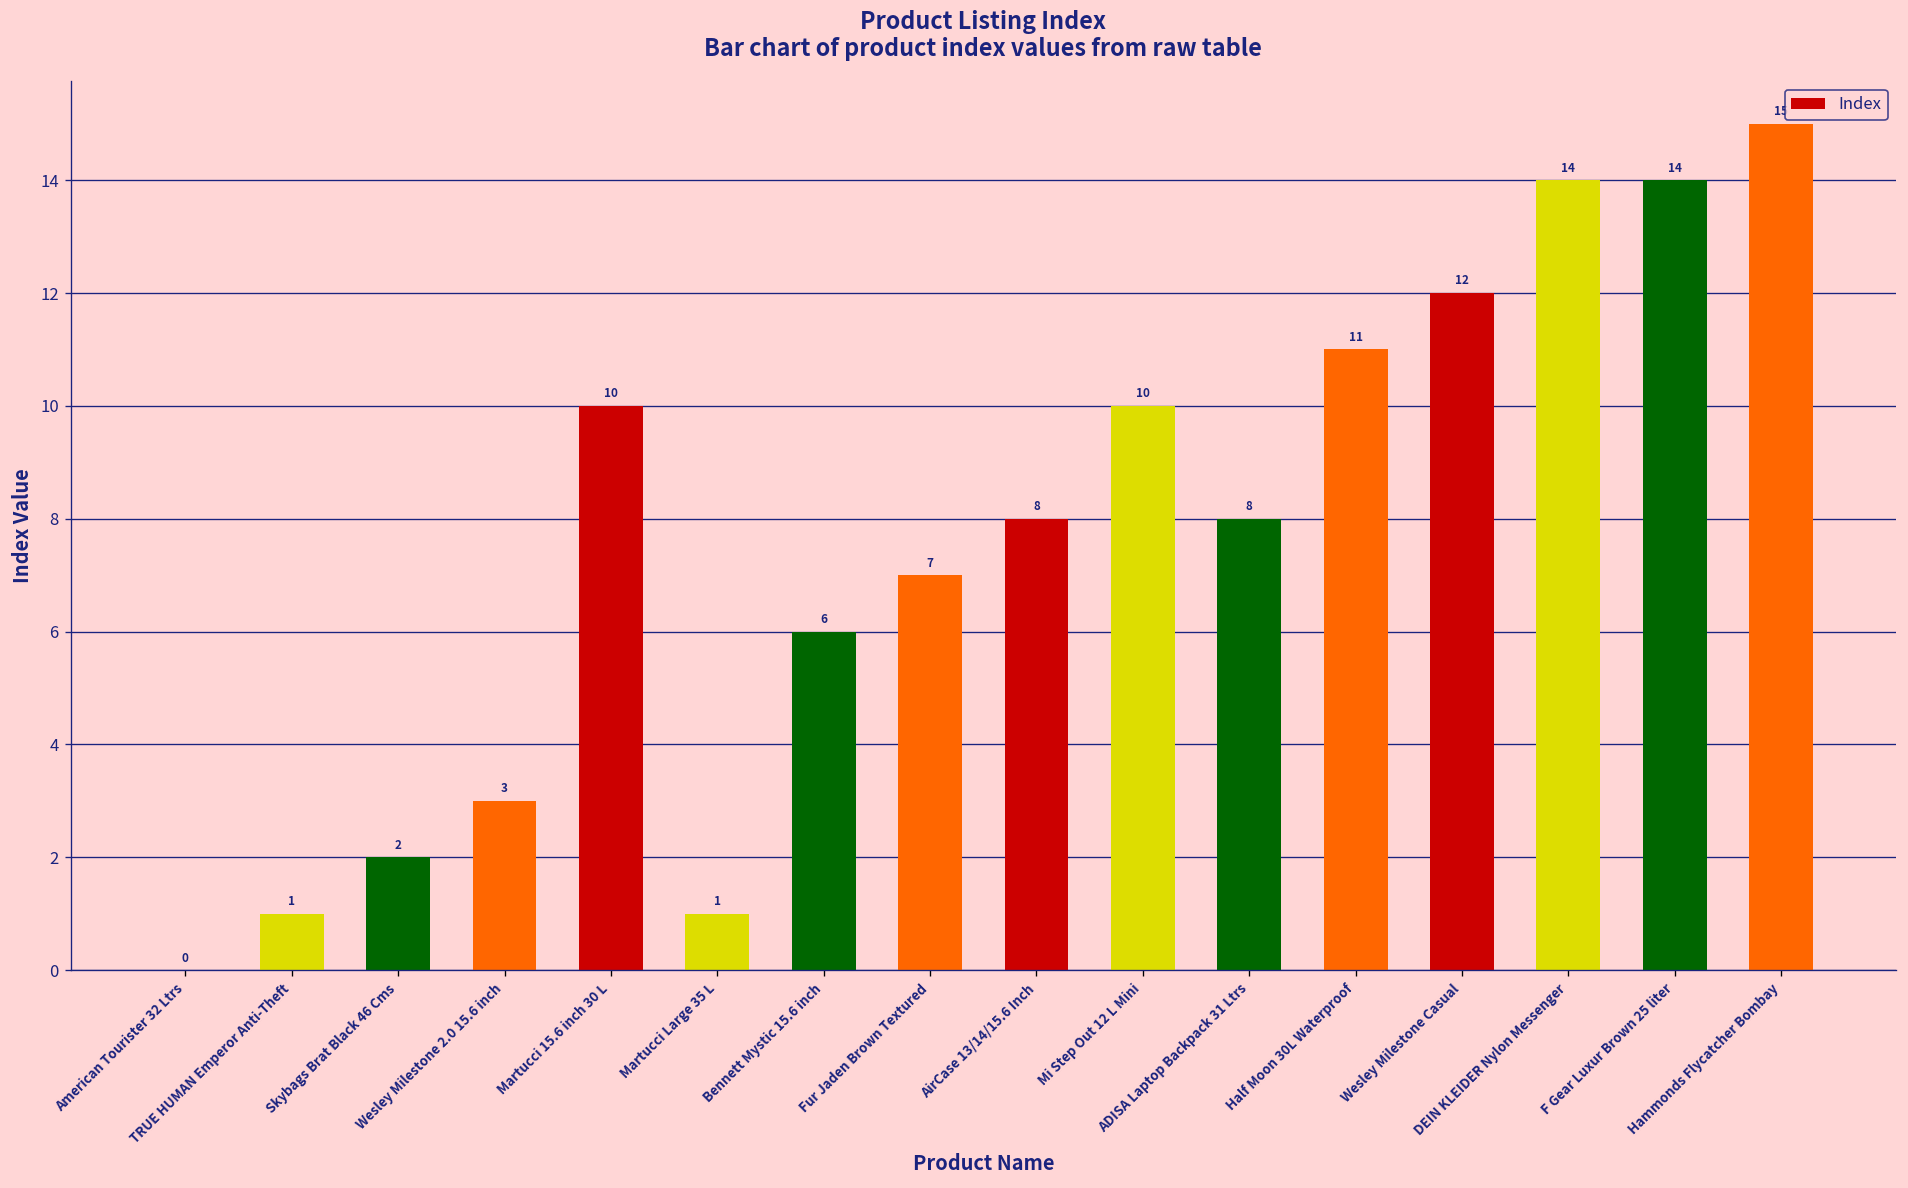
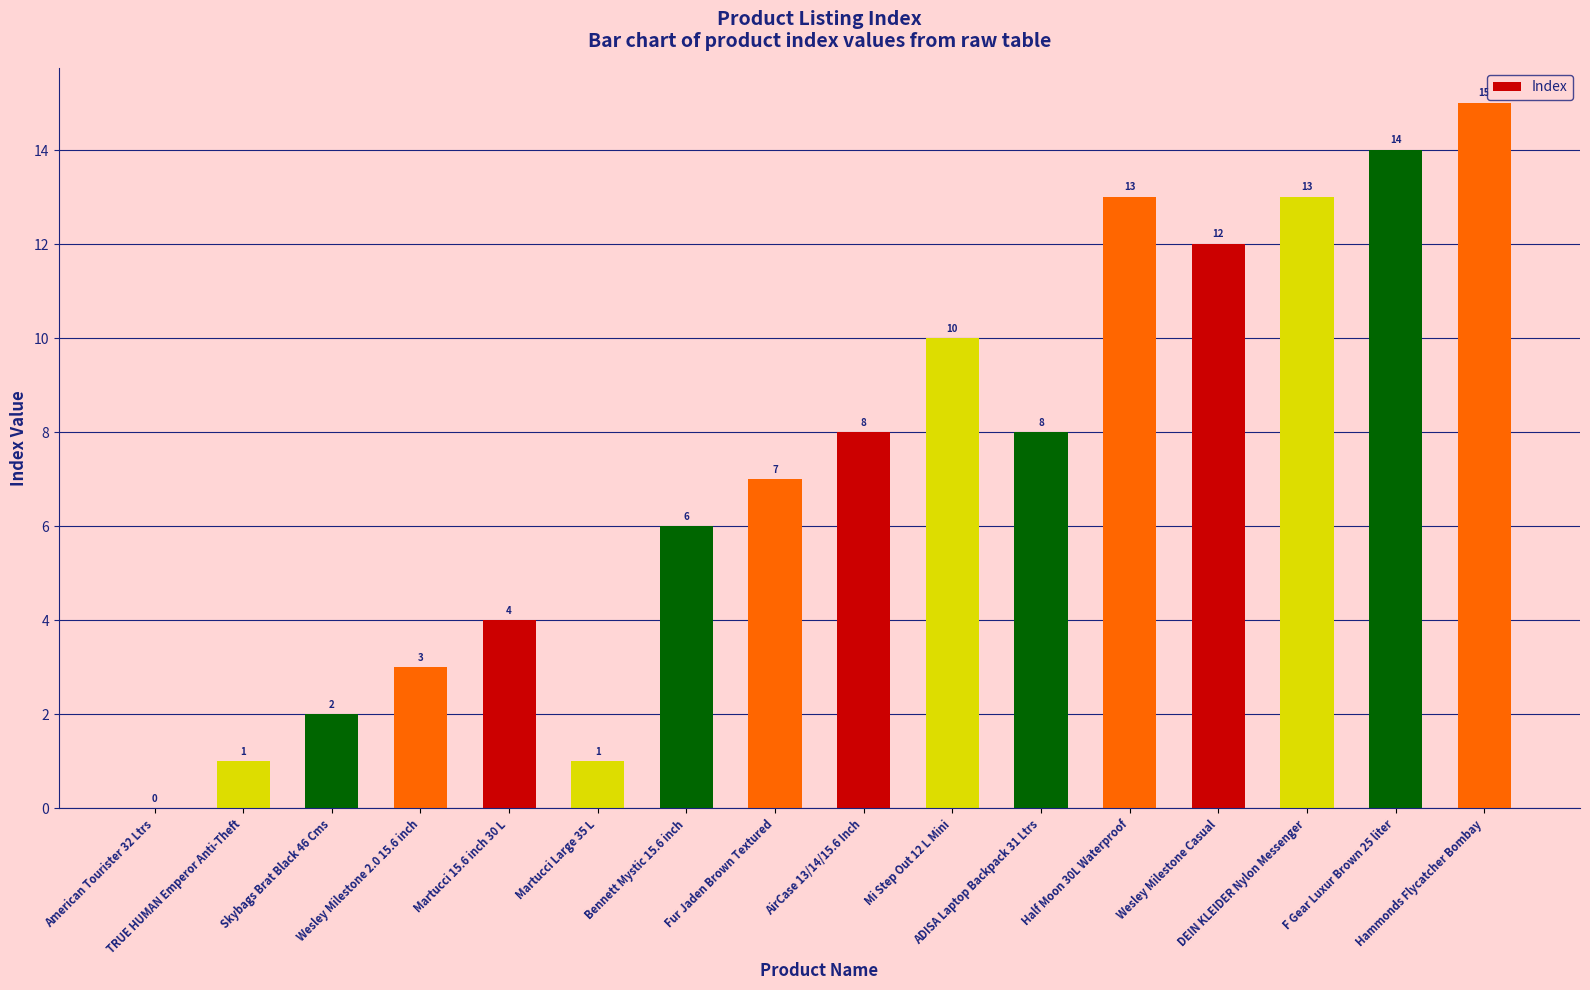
Martucci 15.6 inch 30 L: 10 -> 4
Half Moon 30L Waterproof: 11 -> 13
DEIN KLEIDER Nylon Messenger: 14 -> 13
